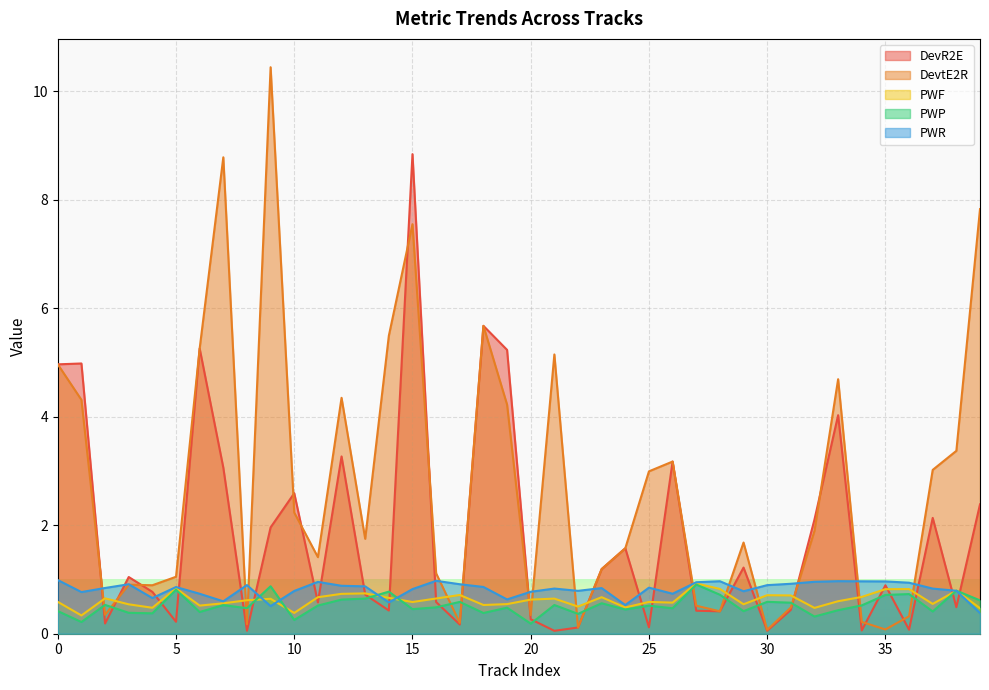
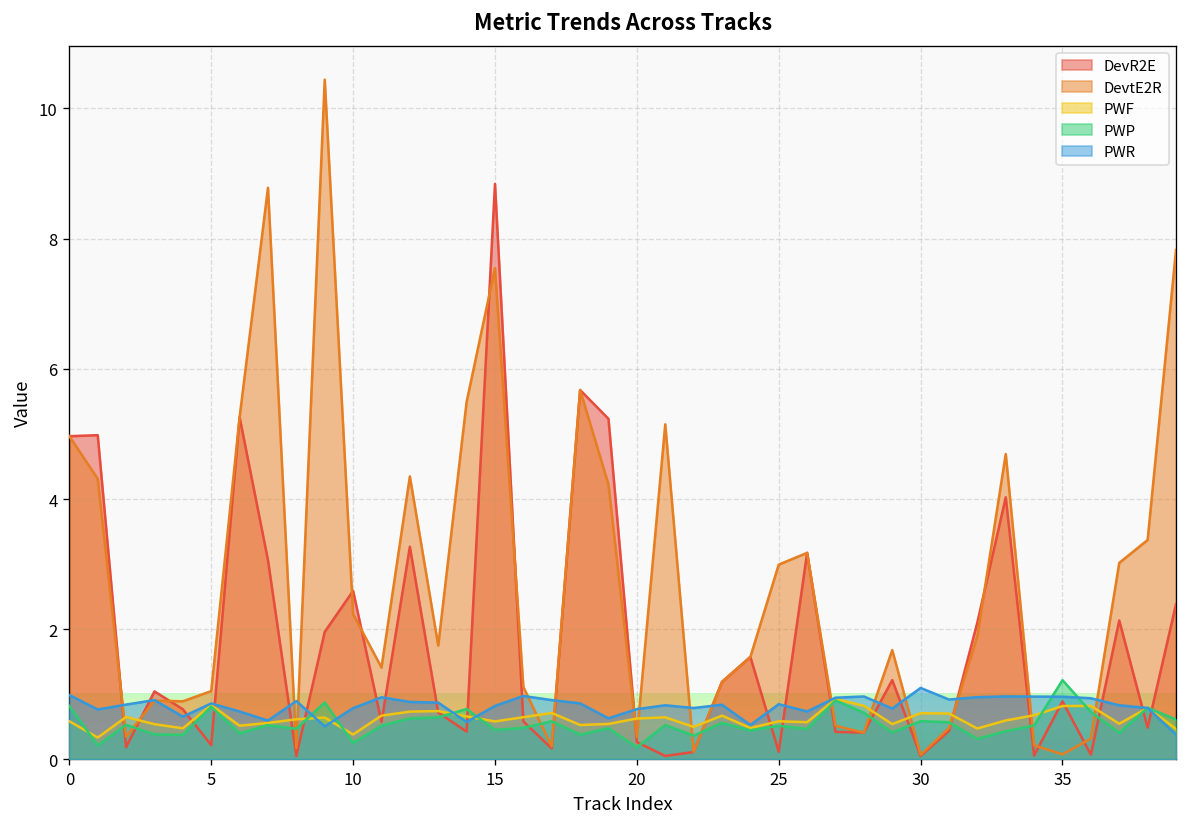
PWP, 0: 0.4 -> 0.8
PWR, 30: 0.9 -> 1.1
PWP, 35: 0.7 -> 1.2
